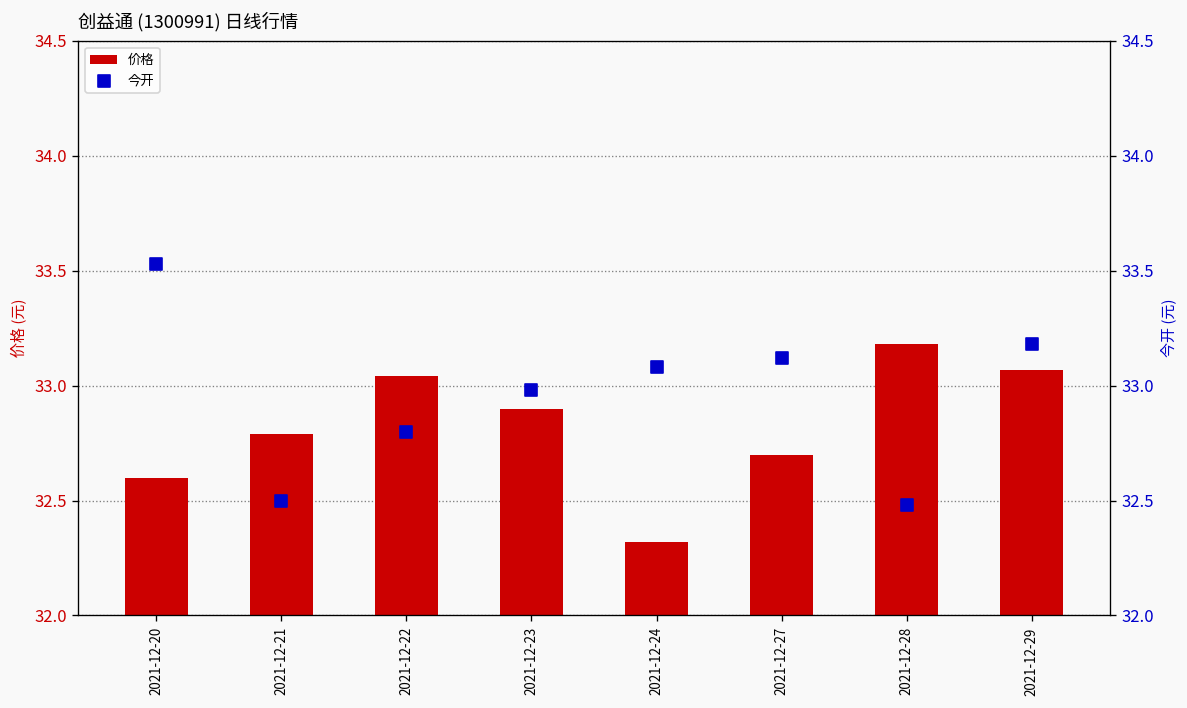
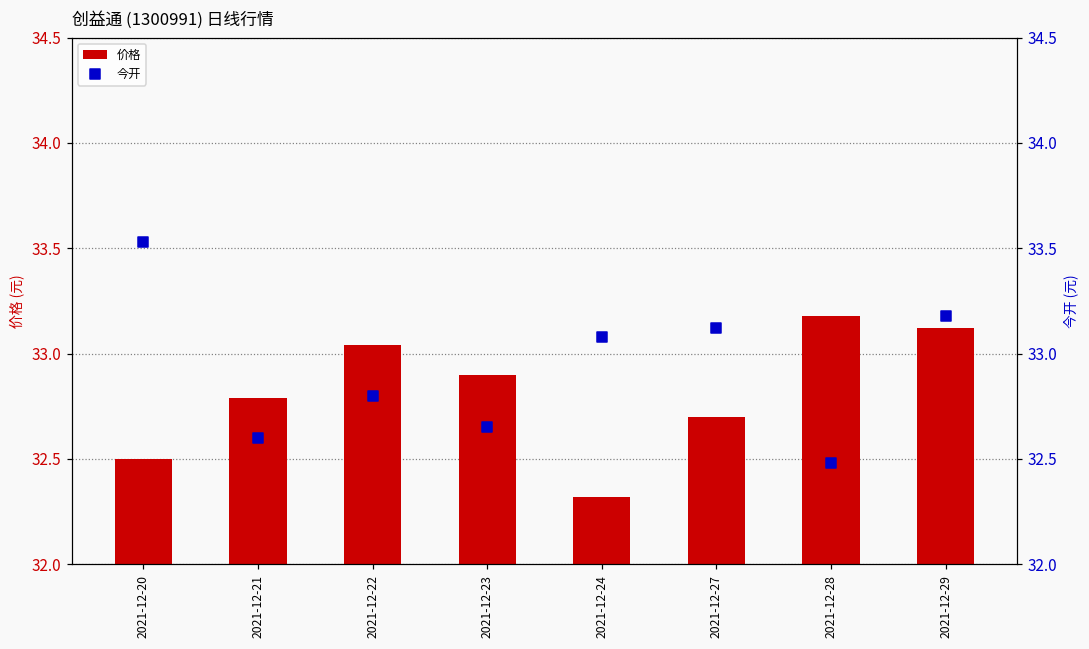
价格, 2021-12-20: 32.6 -> 32.5
价格, 2021-12-29: 33.07 -> 33.12
今开, 2021-12-21: 32.5 -> 32.6
今开, 2021-12-23: 32.98 -> 32.65
